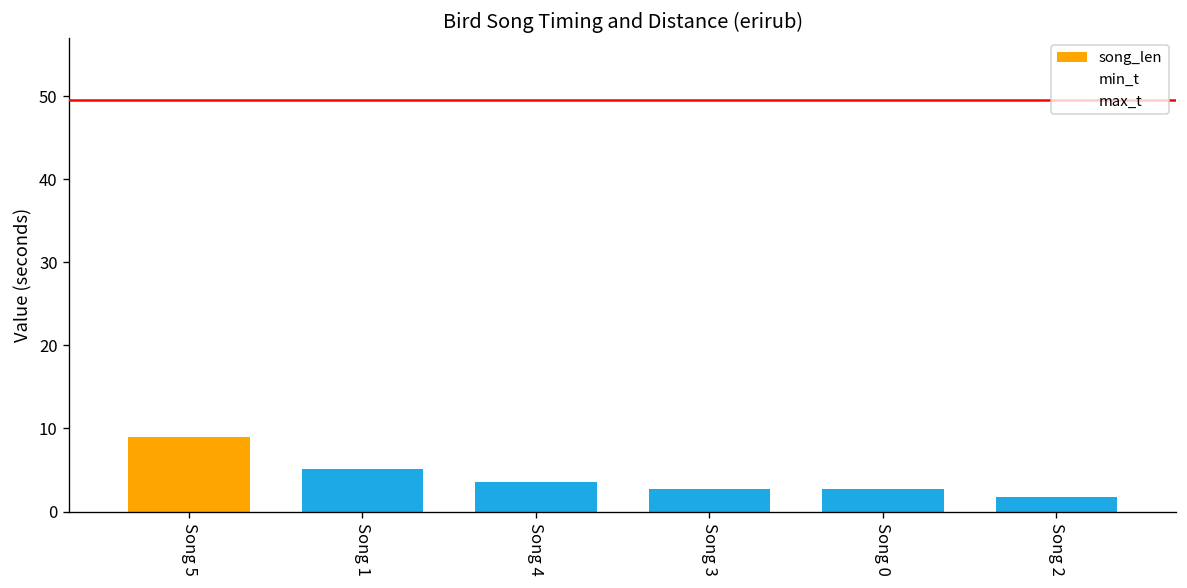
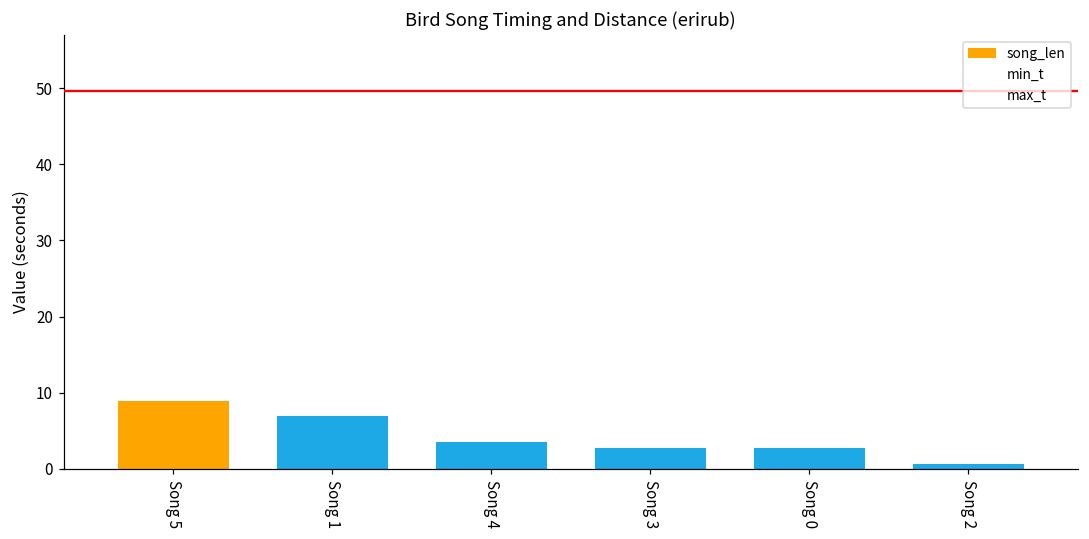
song_len, Song 1: 5 -> 7
song_len, Song 2: 2 -> 1
